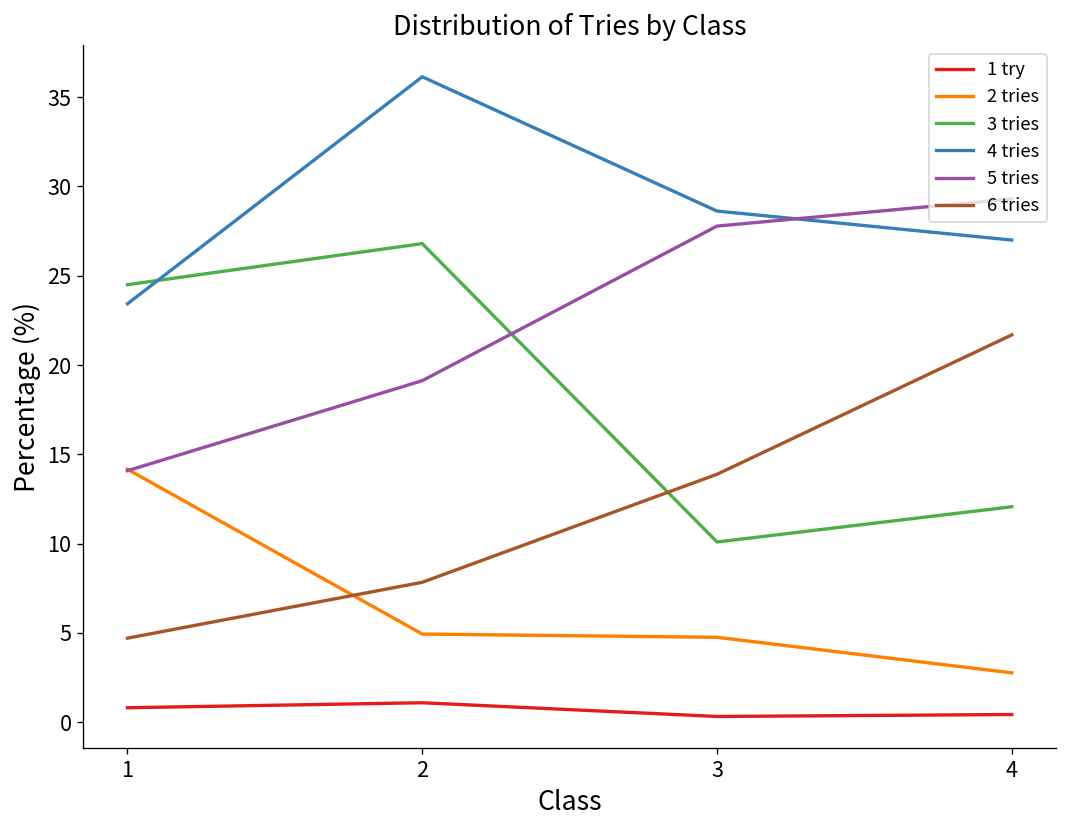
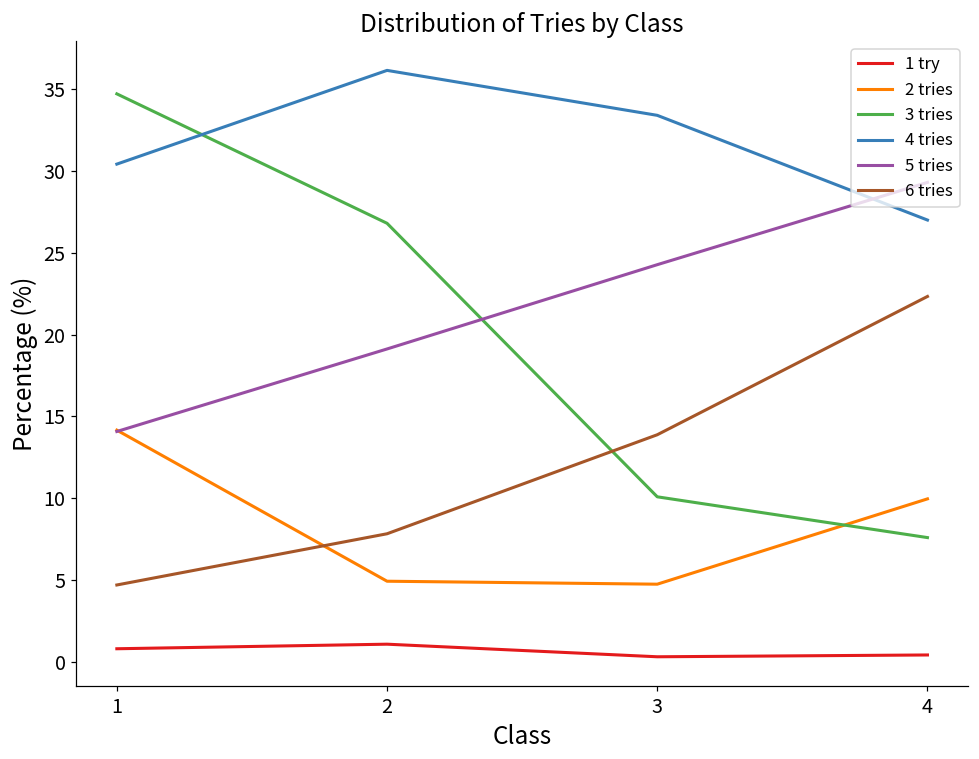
3 tries, 1: 24.5 -> 34.7
4 tries, 1: 23.4 -> 30.4
4 tries, 3: 28.6 -> 33.4
5 tries, 3: 27.8 -> 24.3
2 tries, 4: 2.8 -> 10.0
3 tries, 4: 12.1 -> 7.6
6 tries, 4: 21.7 -> 22.3
